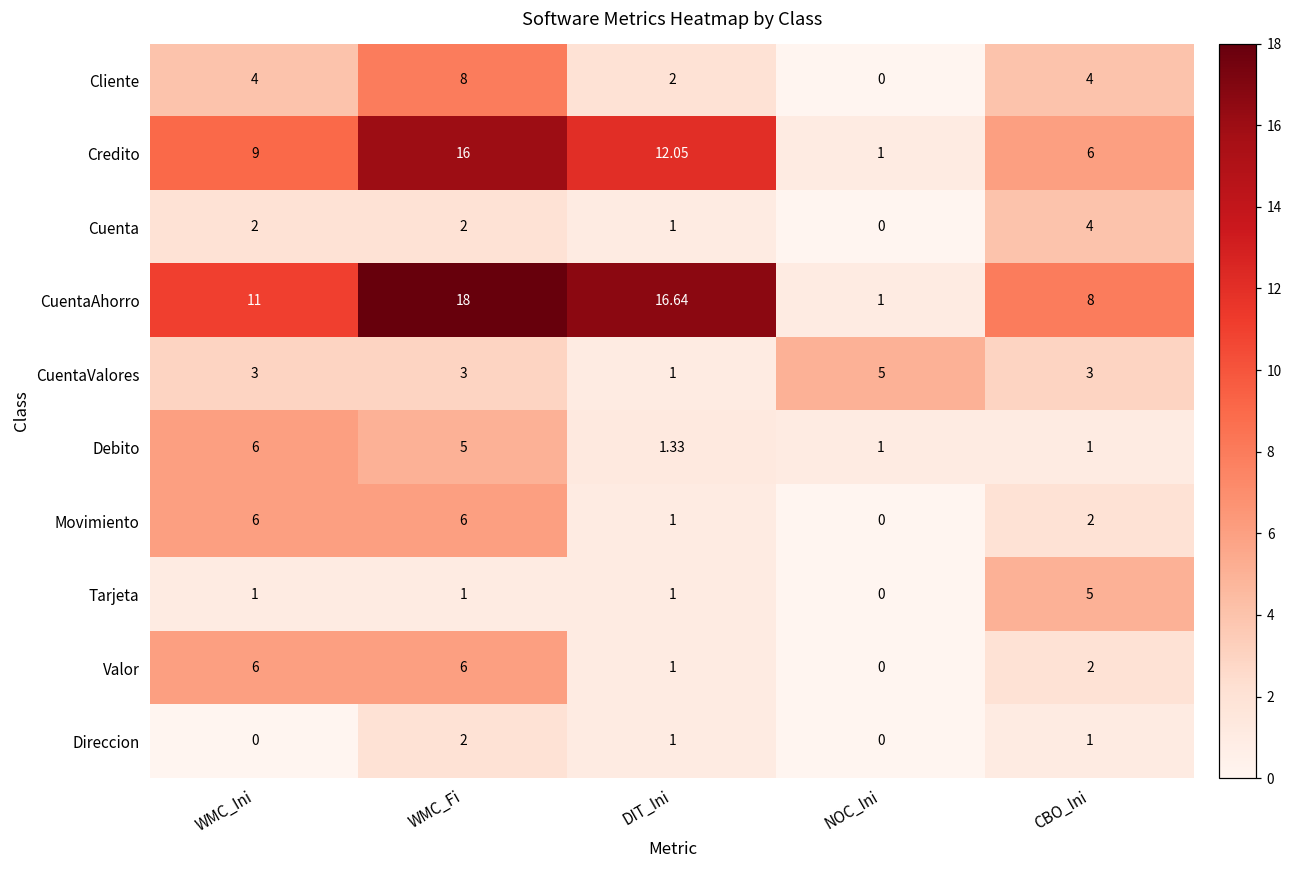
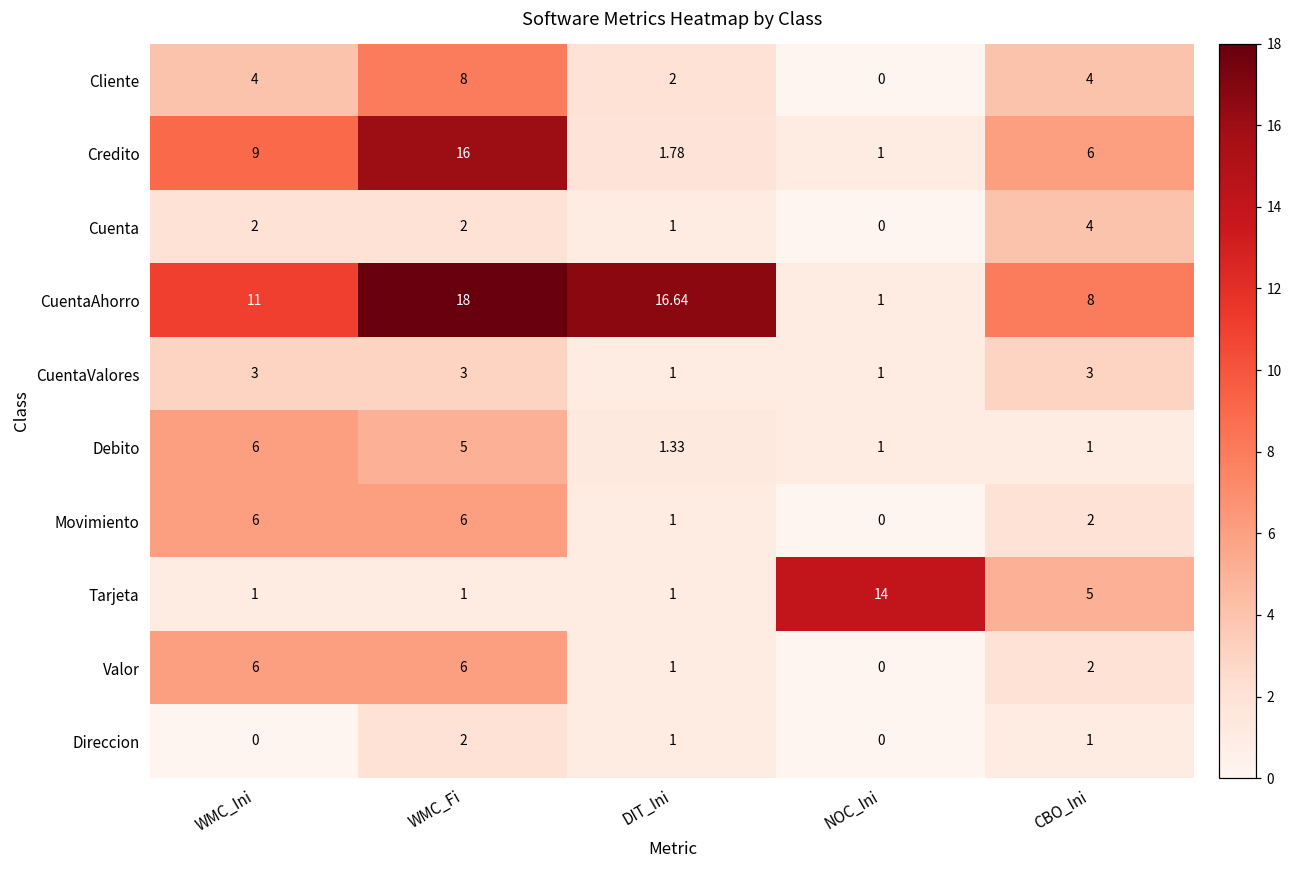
Credito, DIT_Ini: 12.05 -> 1.78
CuentaValores, NOC_Ini: 5 -> 1
Tarjeta, NOC_Ini: 0 -> 14
